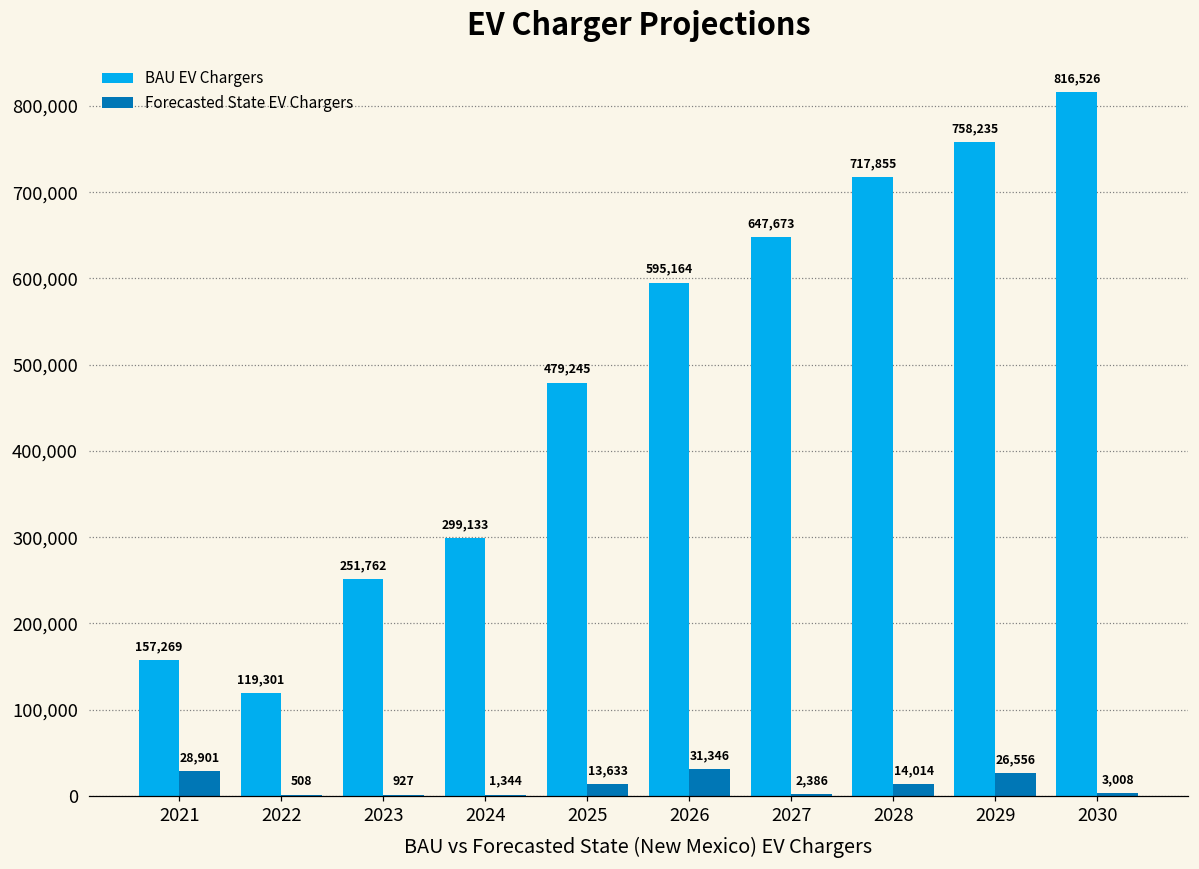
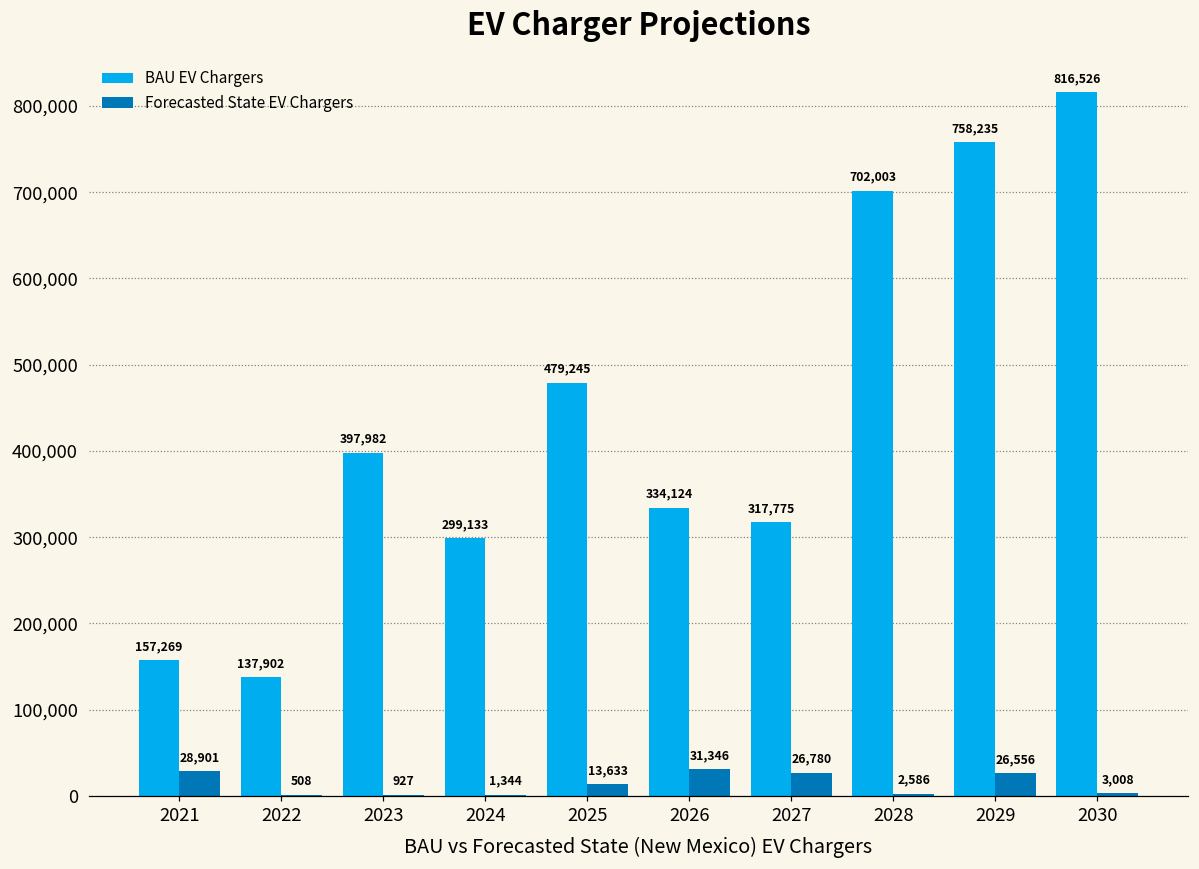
BAU EV Chargers, 2022: 119,301 -> 137,902
BAU EV Chargers, 2023: 251,762 -> 397,982
BAU EV Chargers, 2026: 595,164 -> 334,124
BAU EV Chargers, 2027: 647,673 -> 317,775
Forecasted State EV Chargers, 2027: 2,386 -> 26,780
BAU EV Chargers, 2028: 717,855 -> 702,003
Forecasted State EV Chargers, 2028: 14,014 -> 2,586
